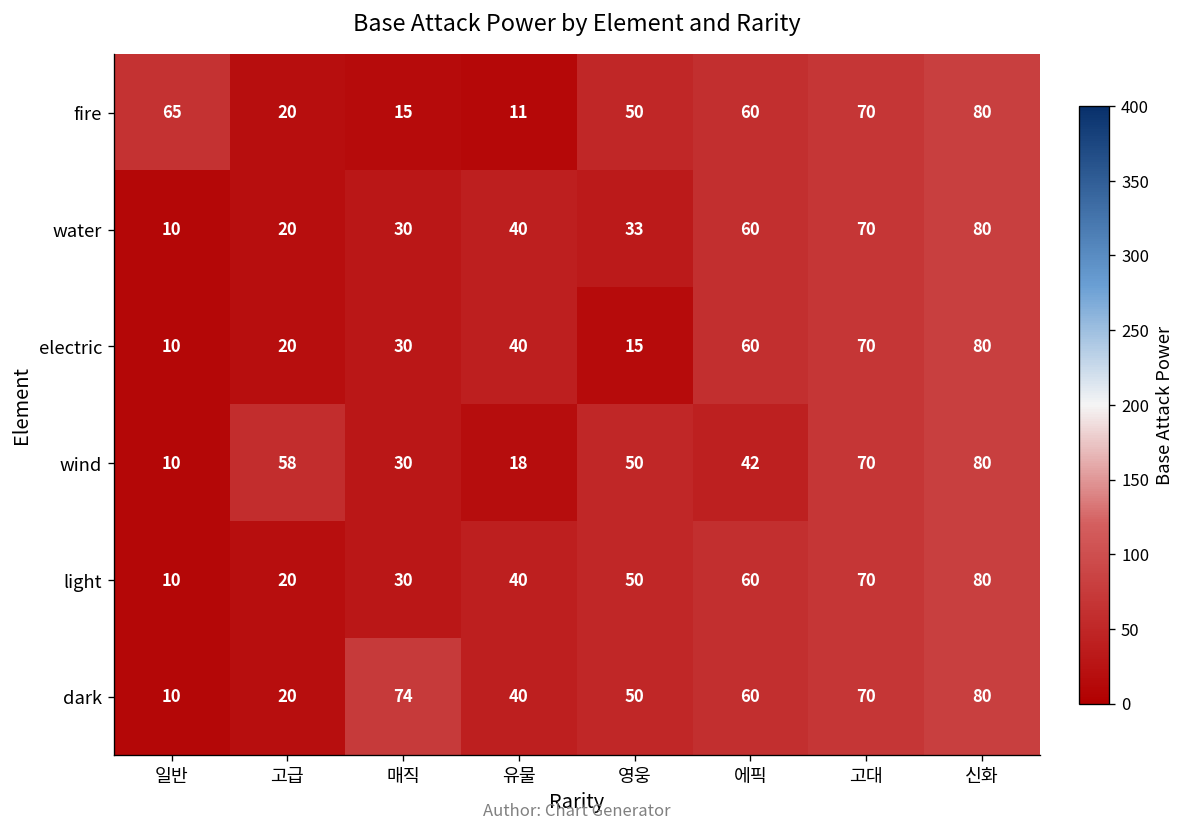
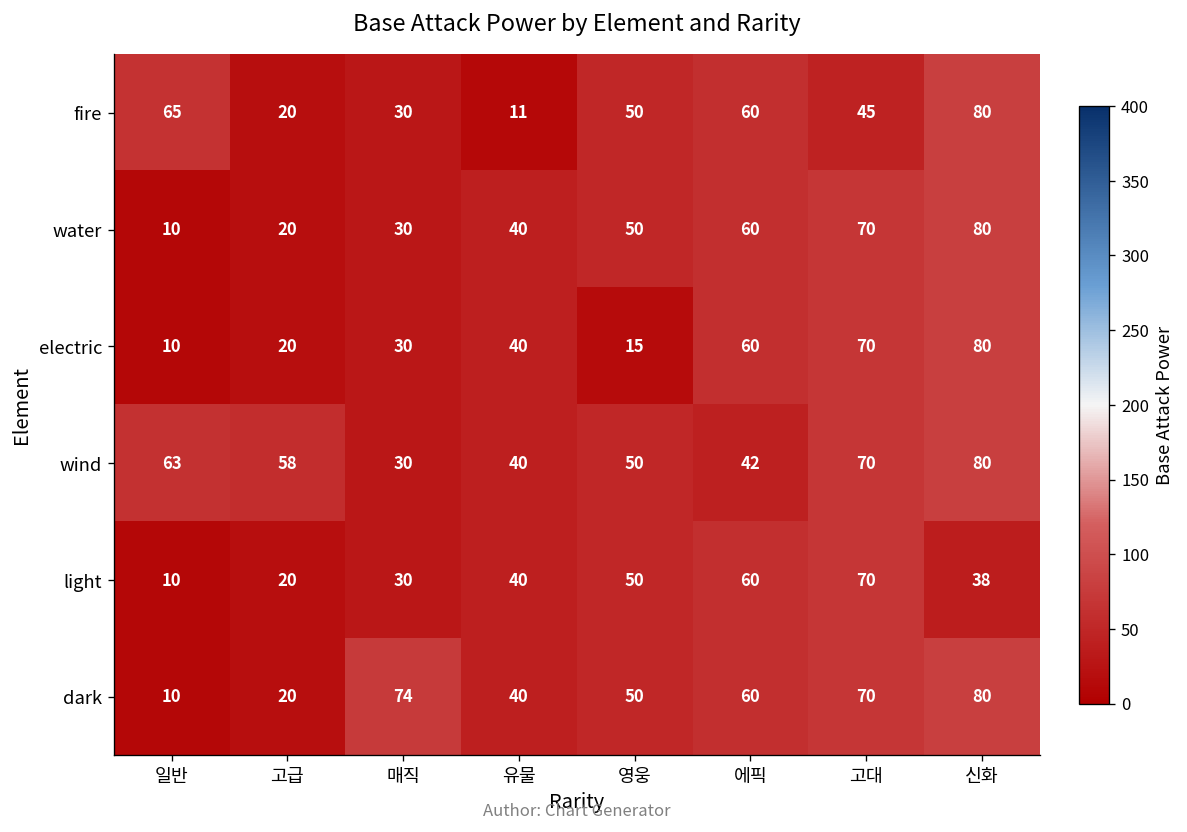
fire, 매직: 15 -> 30
fire, 고대: 70 -> 45
water, 영웅: 33 -> 50
wind, 일반: 10 -> 63
wind, 유물: 18 -> 40
light, 신화: 80 -> 38
